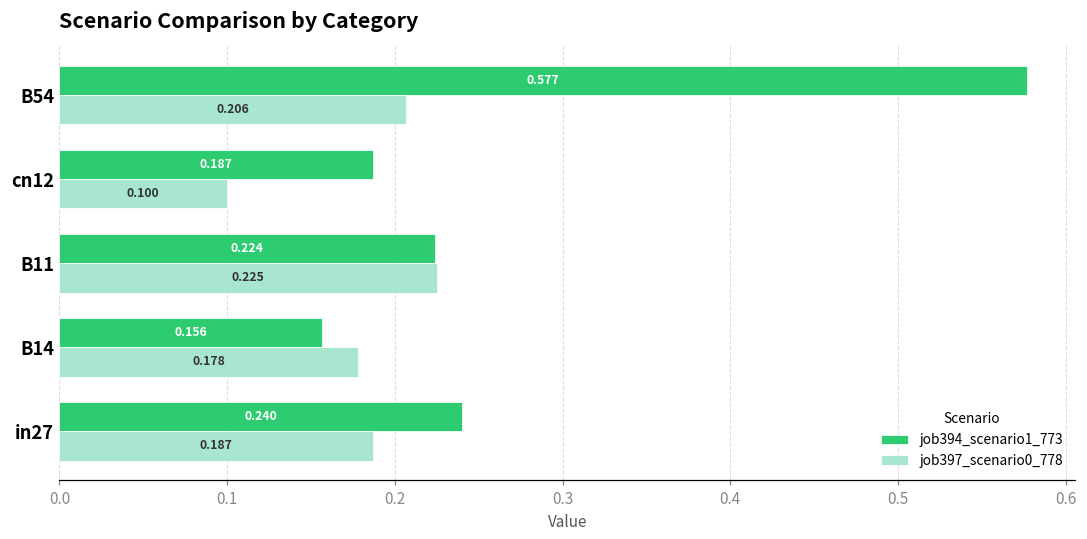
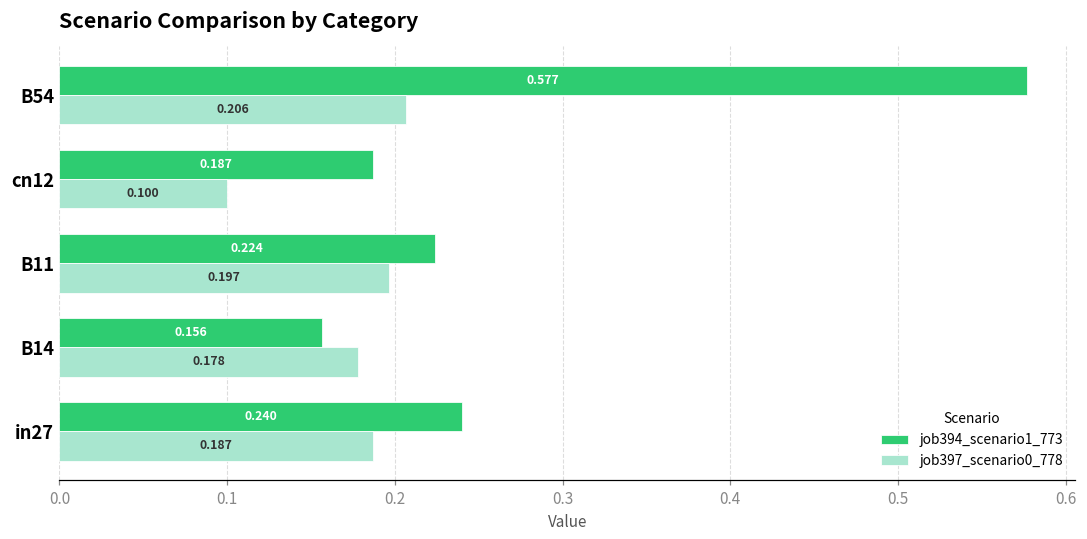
job397_scenario0_778, B11: 0.225 -> 0.197
